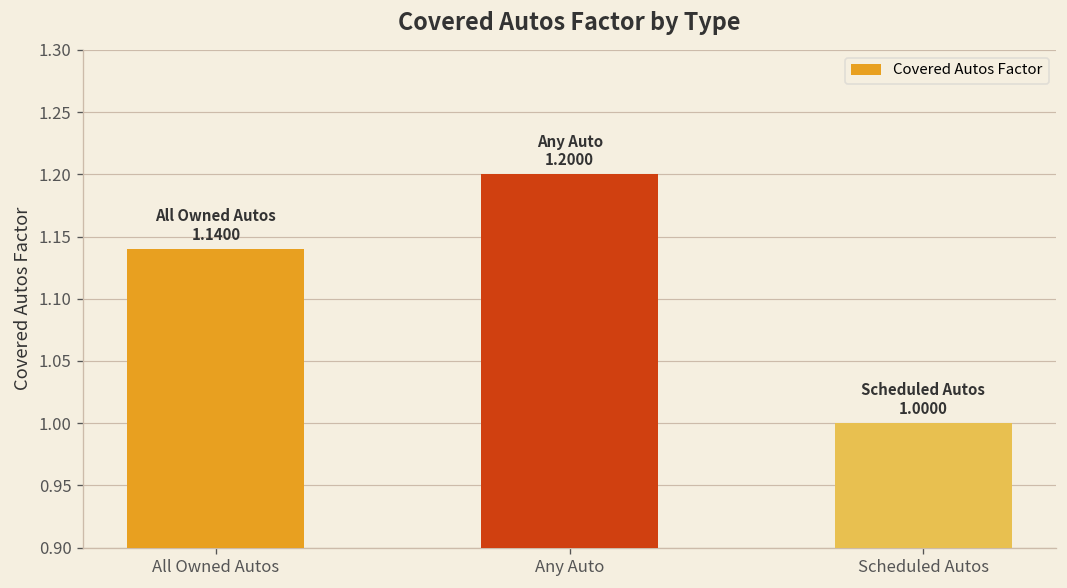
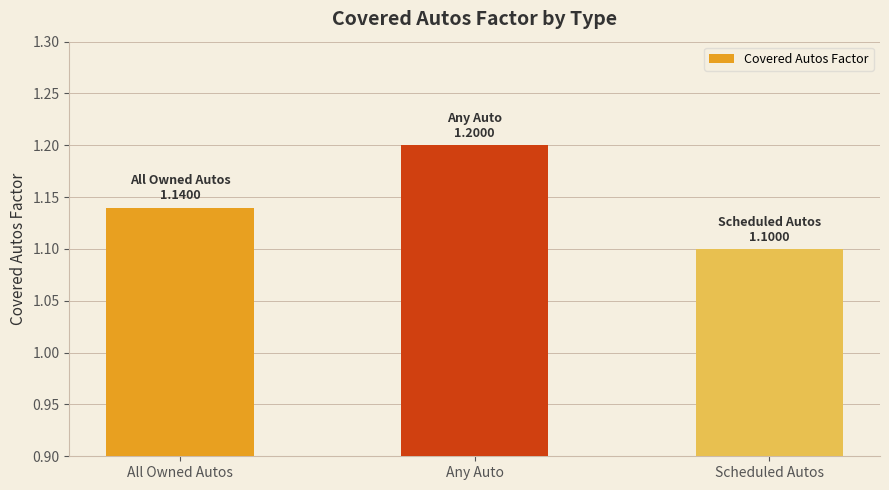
Scheduled Autos: 1.0000 -> 1.1000
